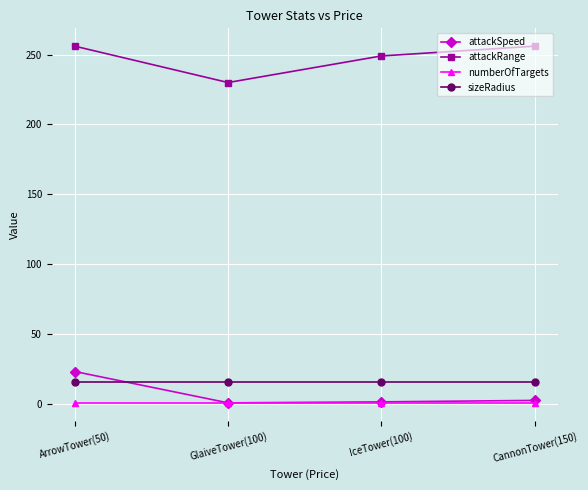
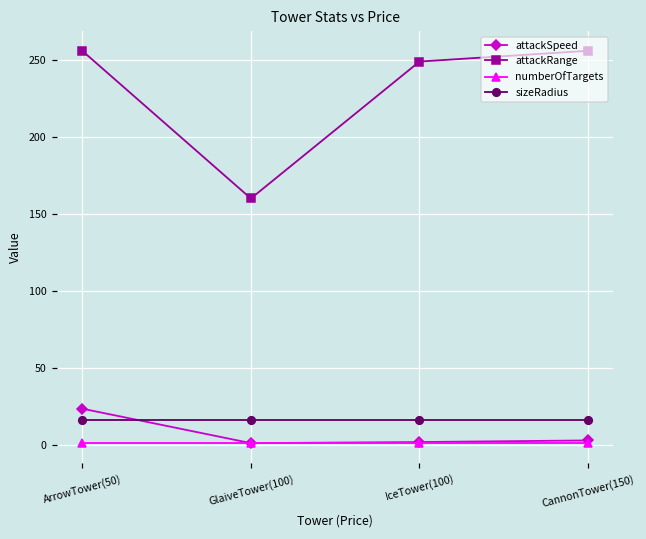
attackRange, GlaiveTower(100): 230 -> 160
